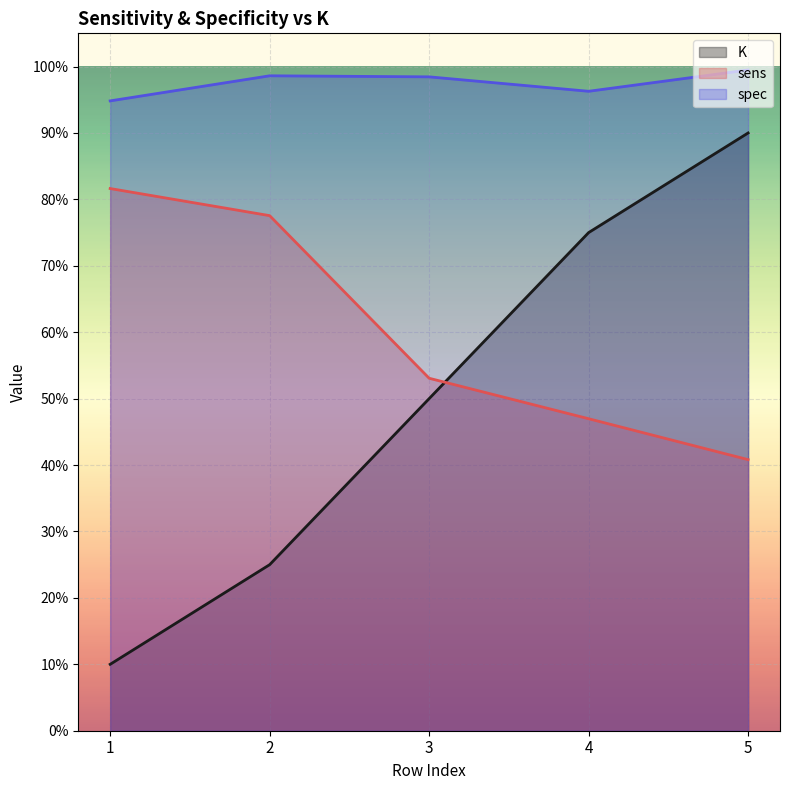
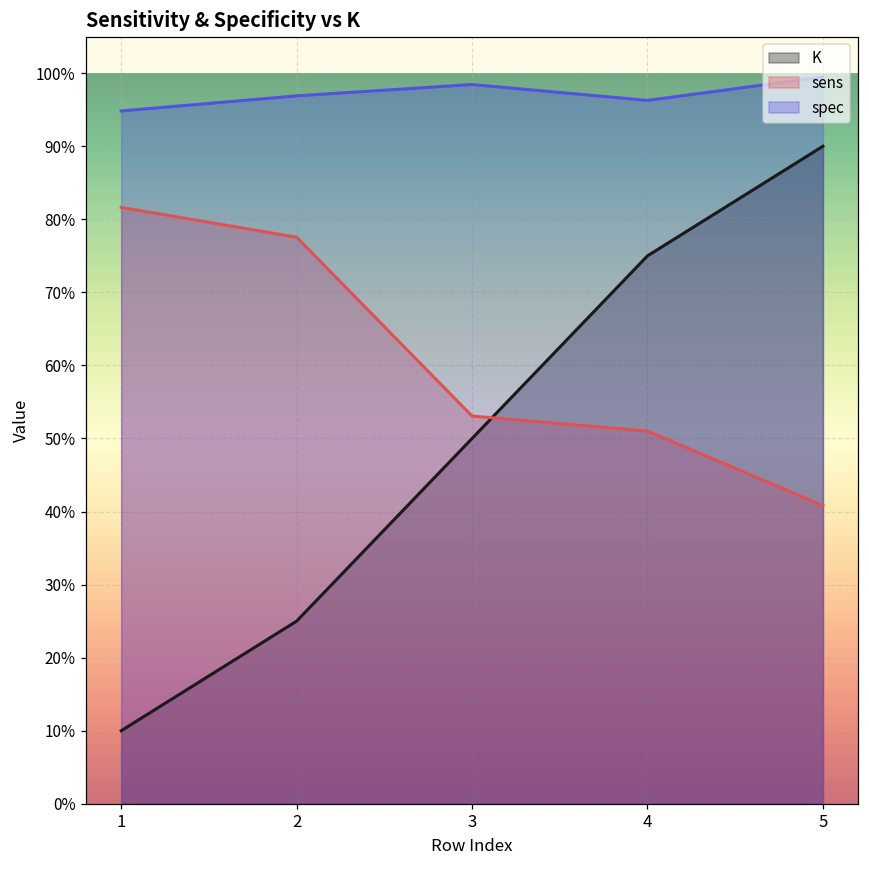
spec, 2: 99% -> 97%
sens, 4: 47% -> 51%
